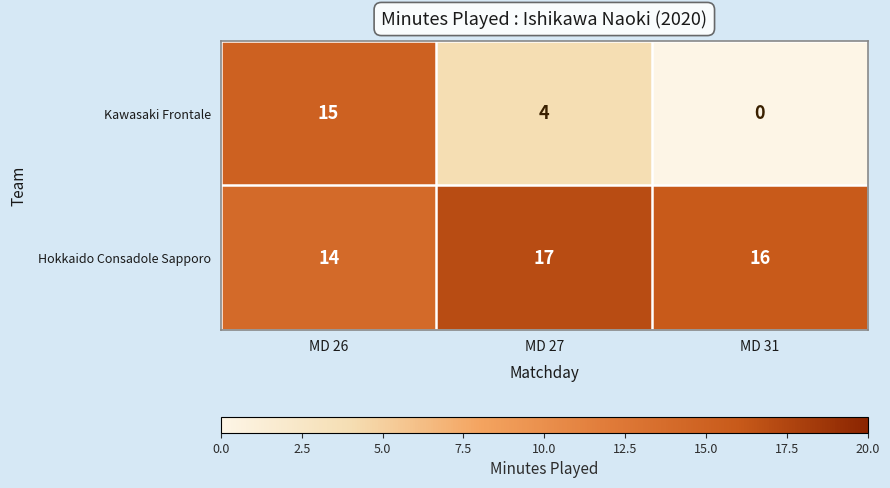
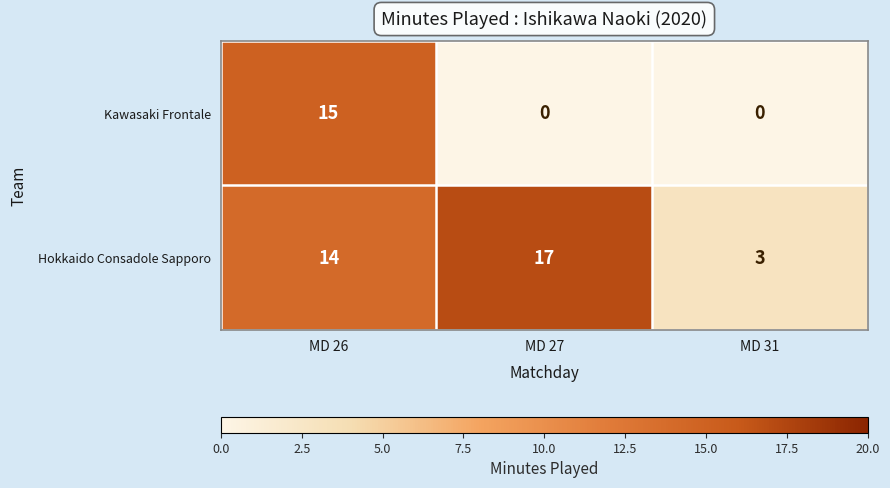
Kawasaki Frontale, MD 27: 4 -> 0
Hokkaido Consadole Sapporo, MD 31: 16 -> 3
